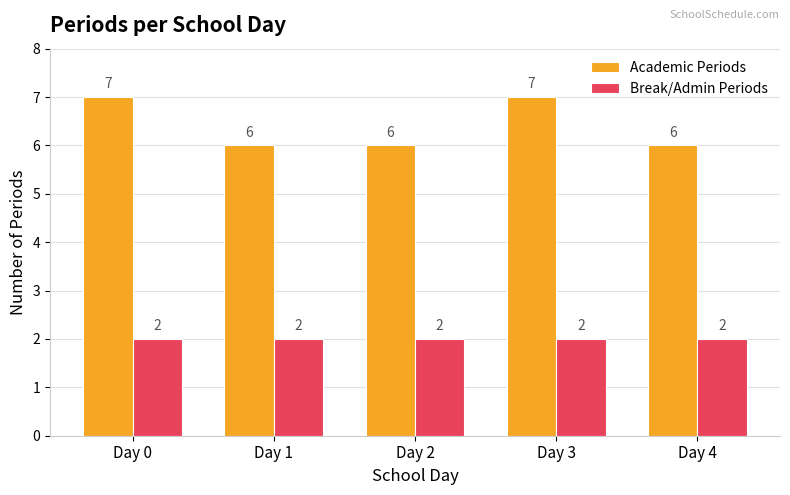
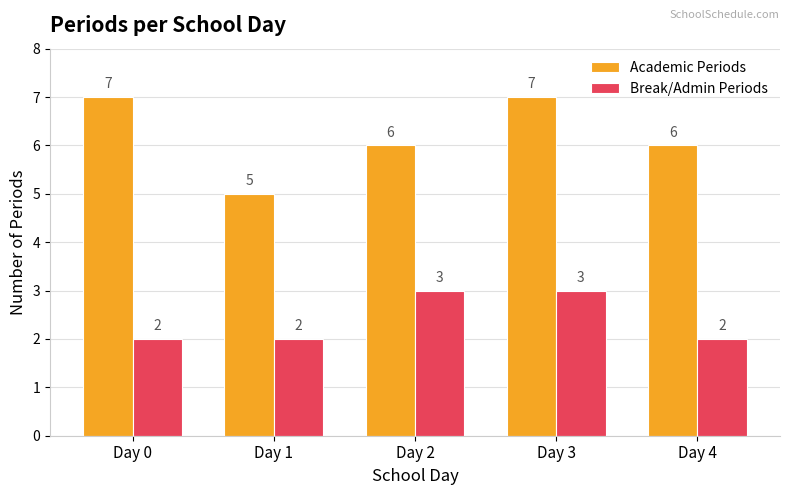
Academic Periods, Day 1: 6 -> 5
Break/Admin Periods, Day 2: 2 -> 3
Break/Admin Periods, Day 3: 2 -> 3
